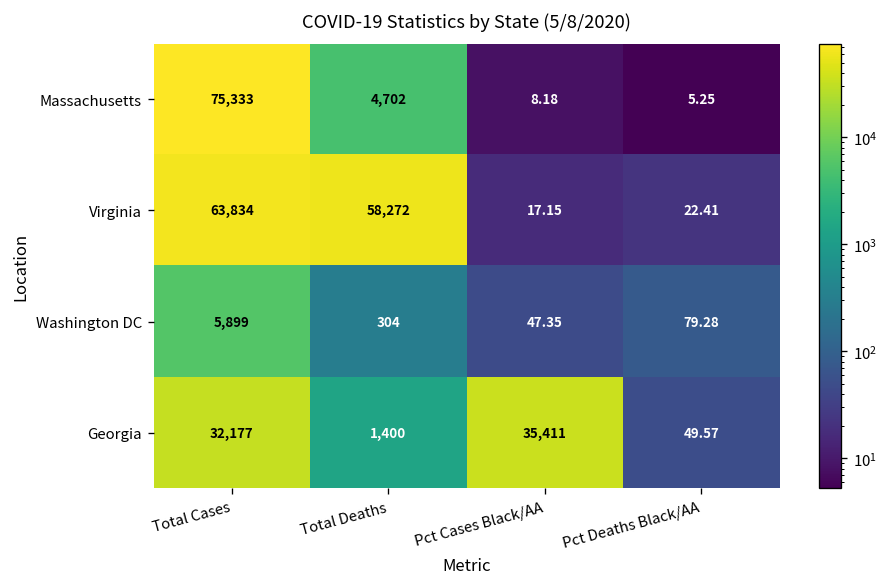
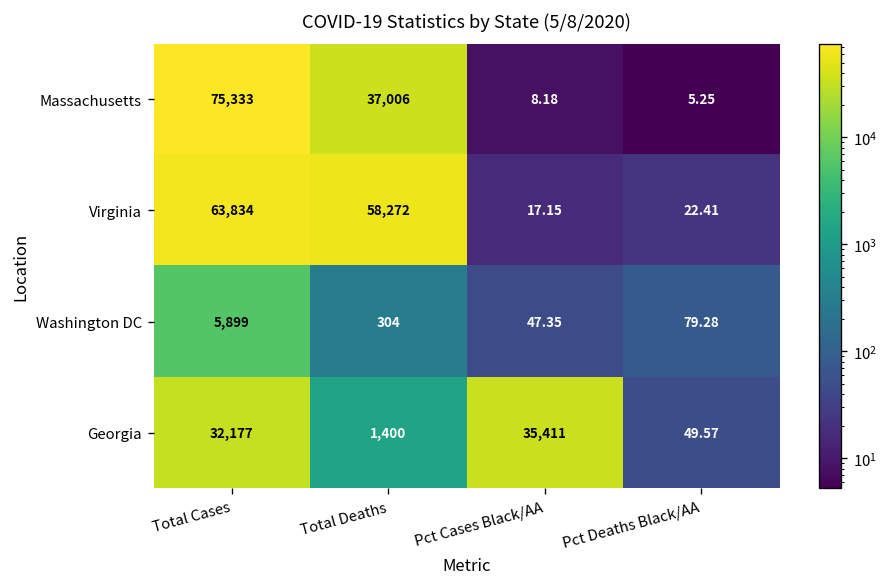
Massachusetts, Total Deaths: 4,702 -> 37,006
